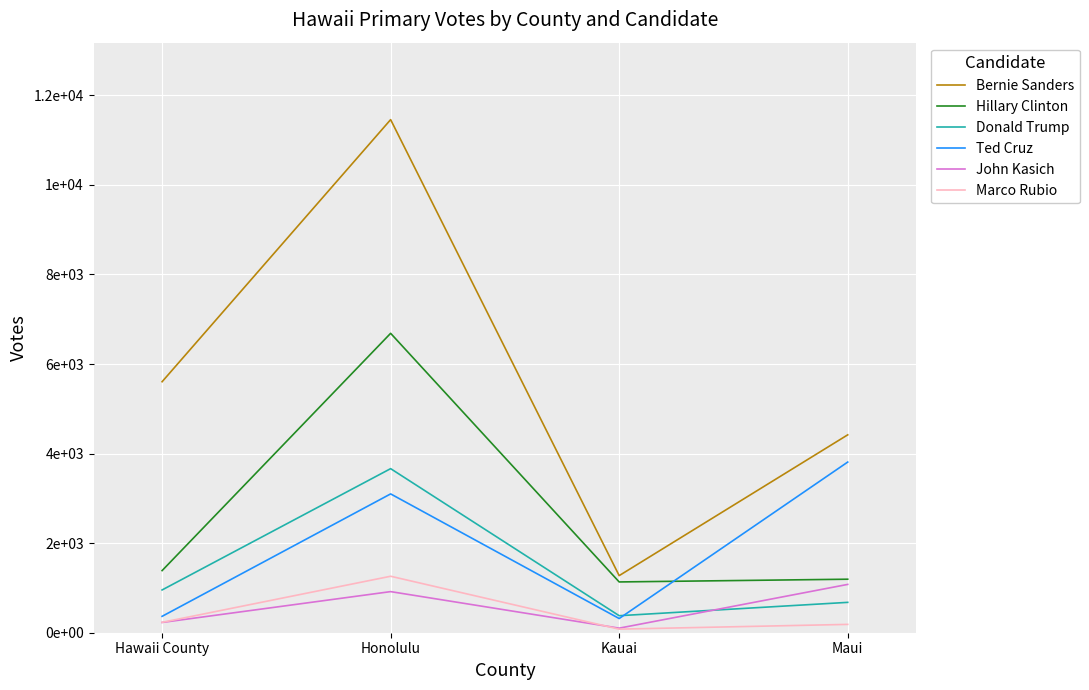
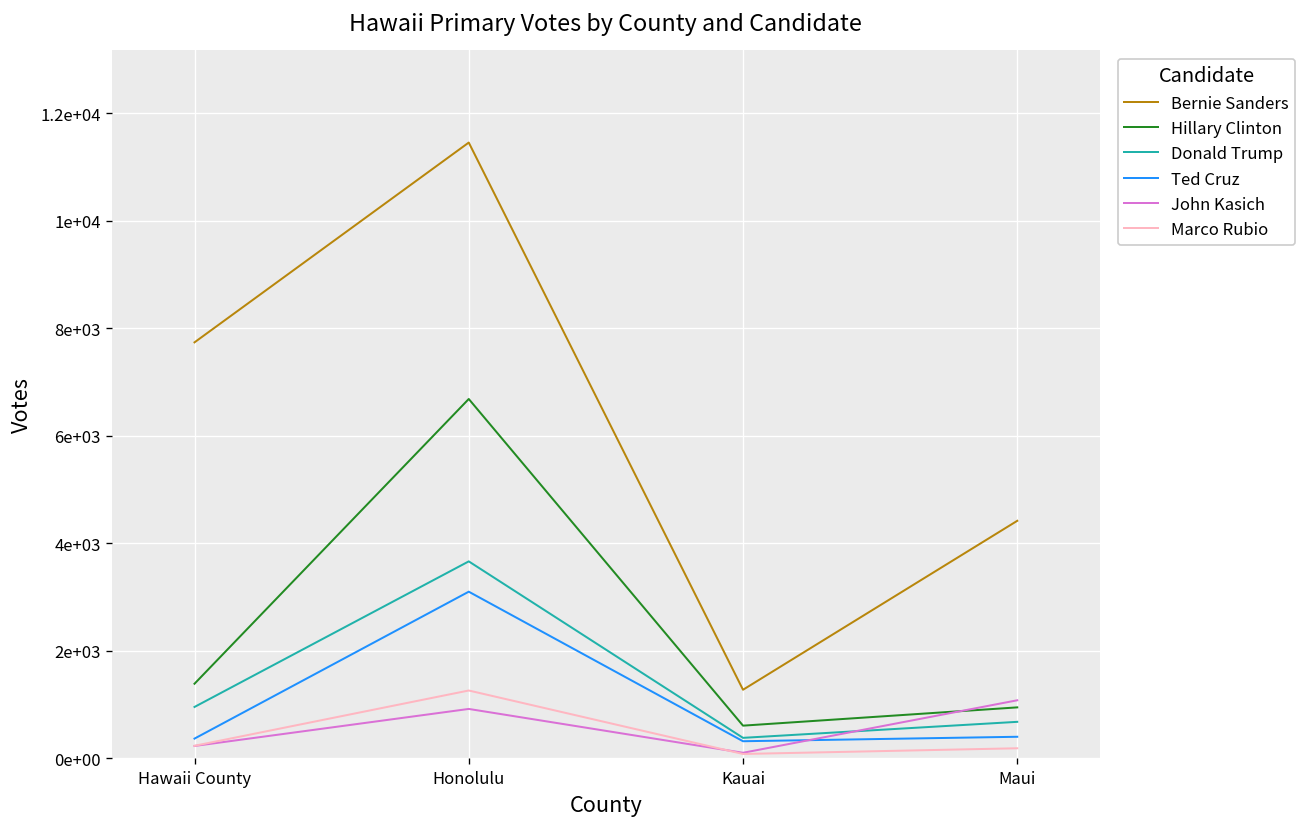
Bernie Sanders, Hawaii County: 5600 -> 7700
Hillary Clinton, Kauai: 1100 -> 600
Hillary Clinton, Maui: 1200 -> 900
Ted Cruz, Maui: 3800 -> 400
